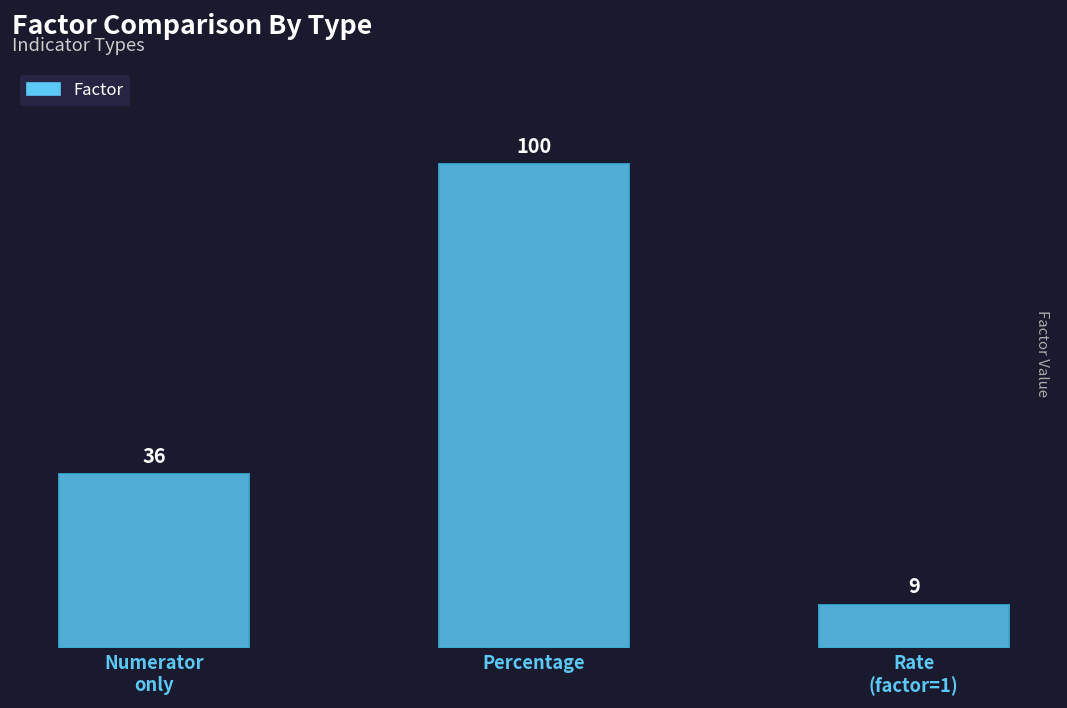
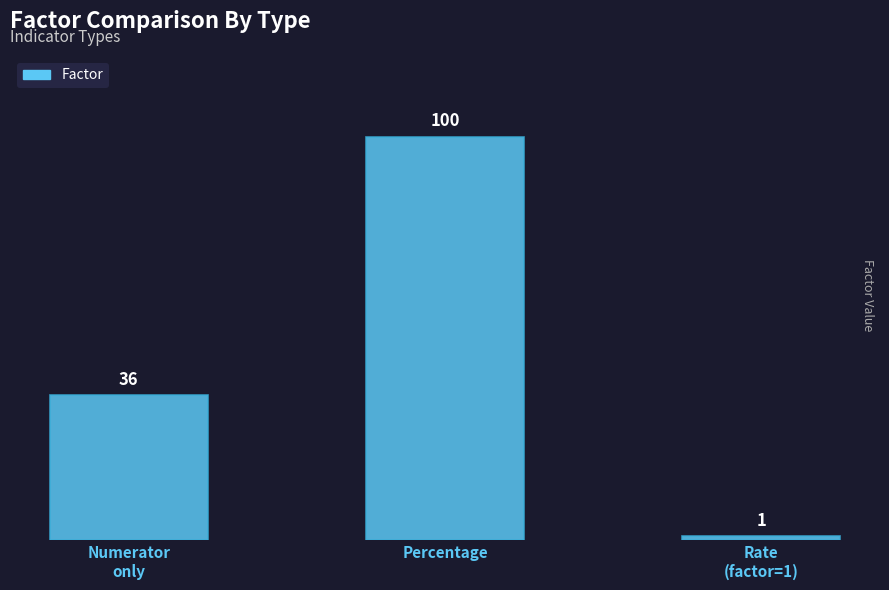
Rate (factor=1): 9 -> 1
